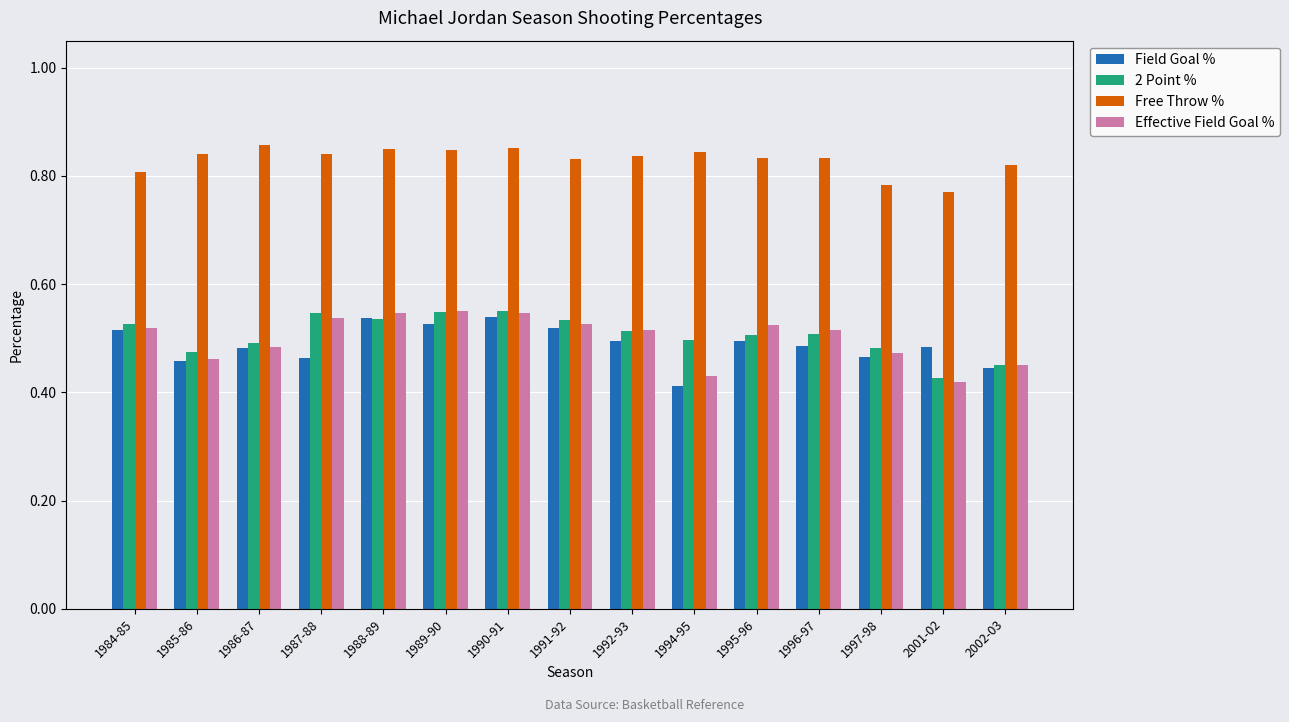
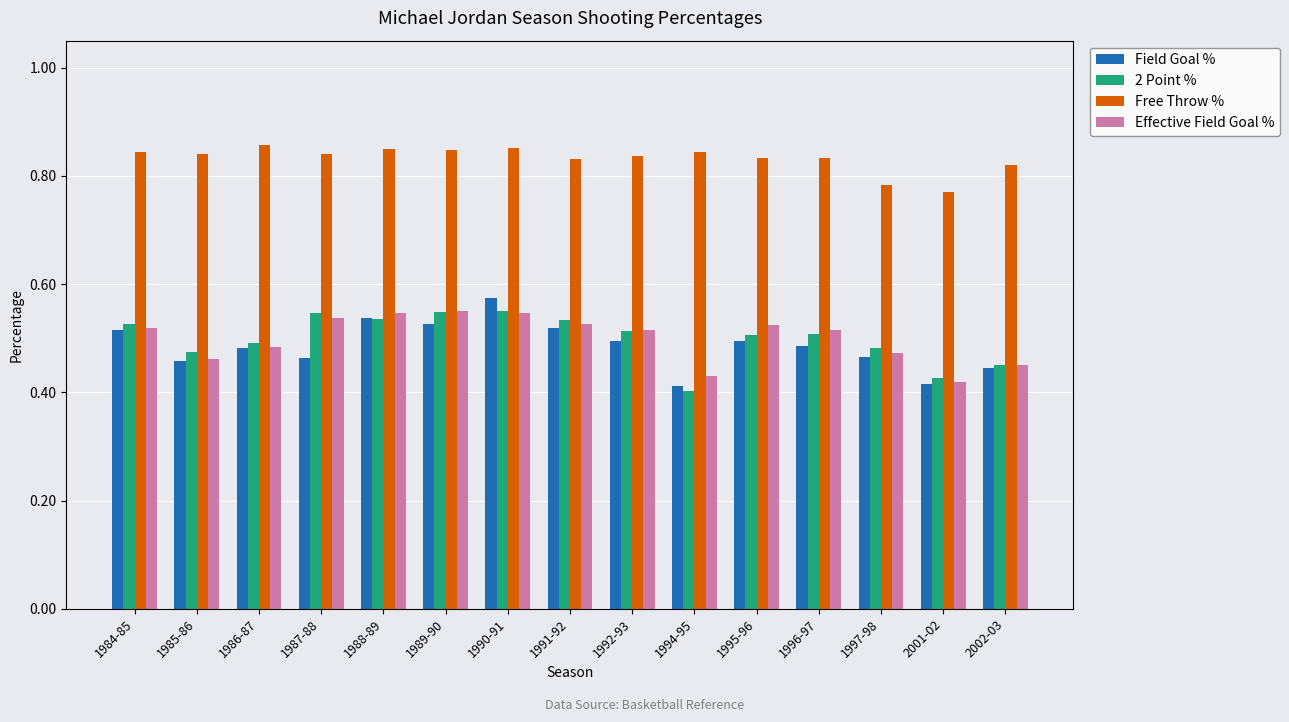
Free Throw %, 1984-85: 0.81 -> 0.85
Field Goal %, 1990-91: 0.54 -> 0.57
2 Point %, 1994-95: 0.50 -> 0.40
Field Goal %, 2001-02: 0.48 -> 0.42
